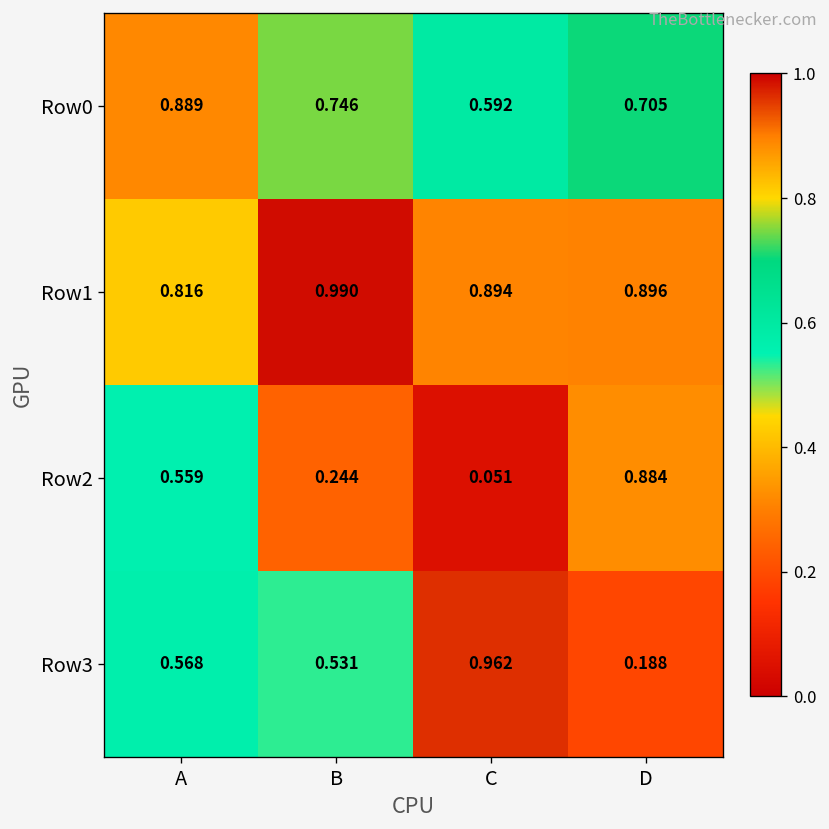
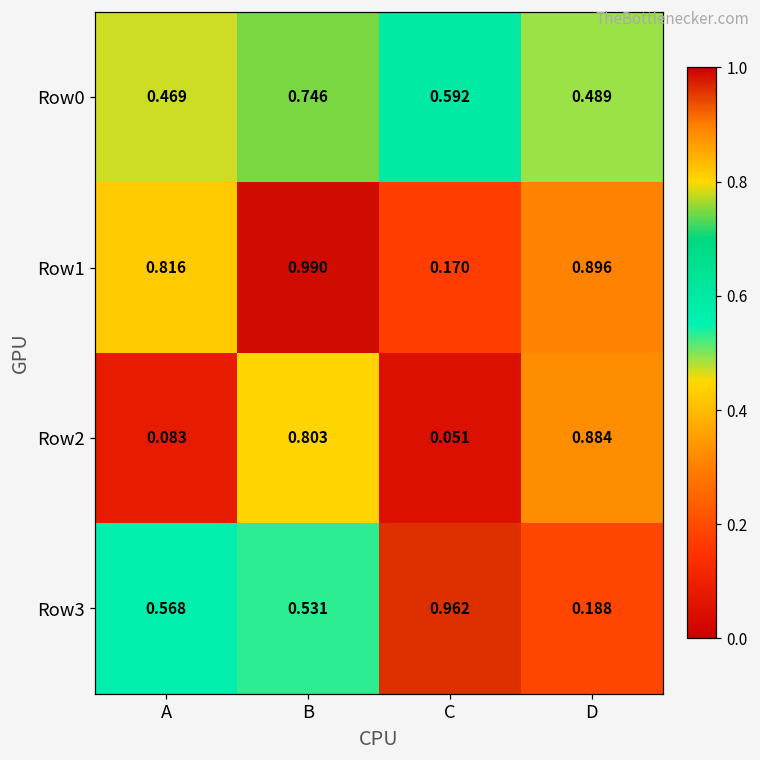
Row0, A: 0.889 -> 0.469
Row0, D: 0.705 -> 0.489
Row1, C: 0.894 -> 0.170
Row2, A: 0.559 -> 0.083
Row2, B: 0.244 -> 0.803
